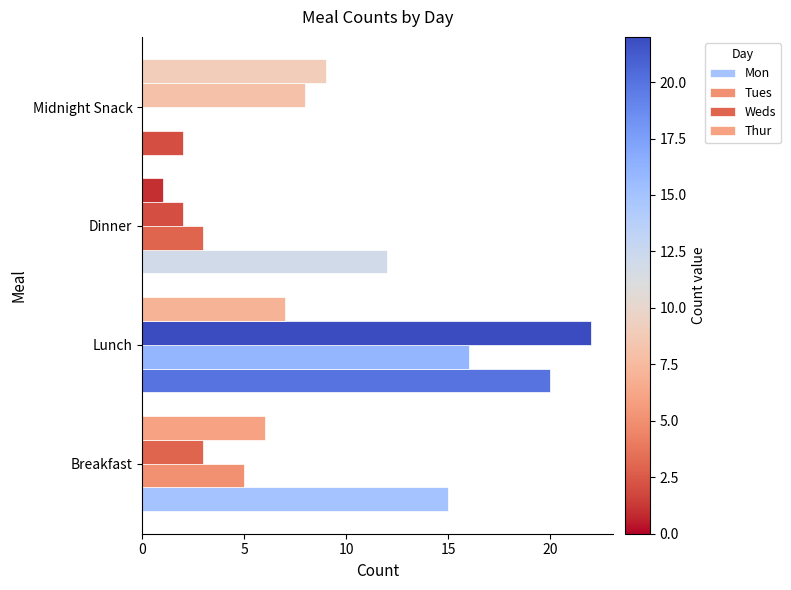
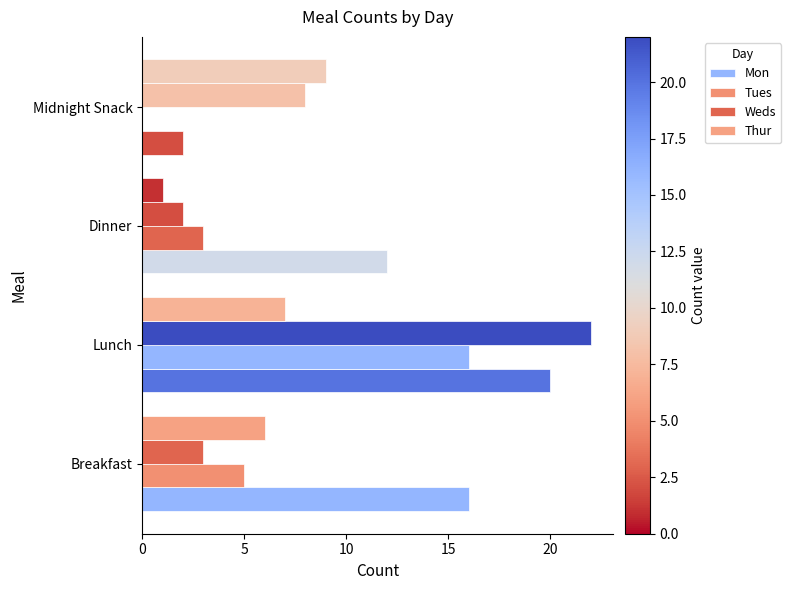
Mon, Breakfast: 15 -> 16
